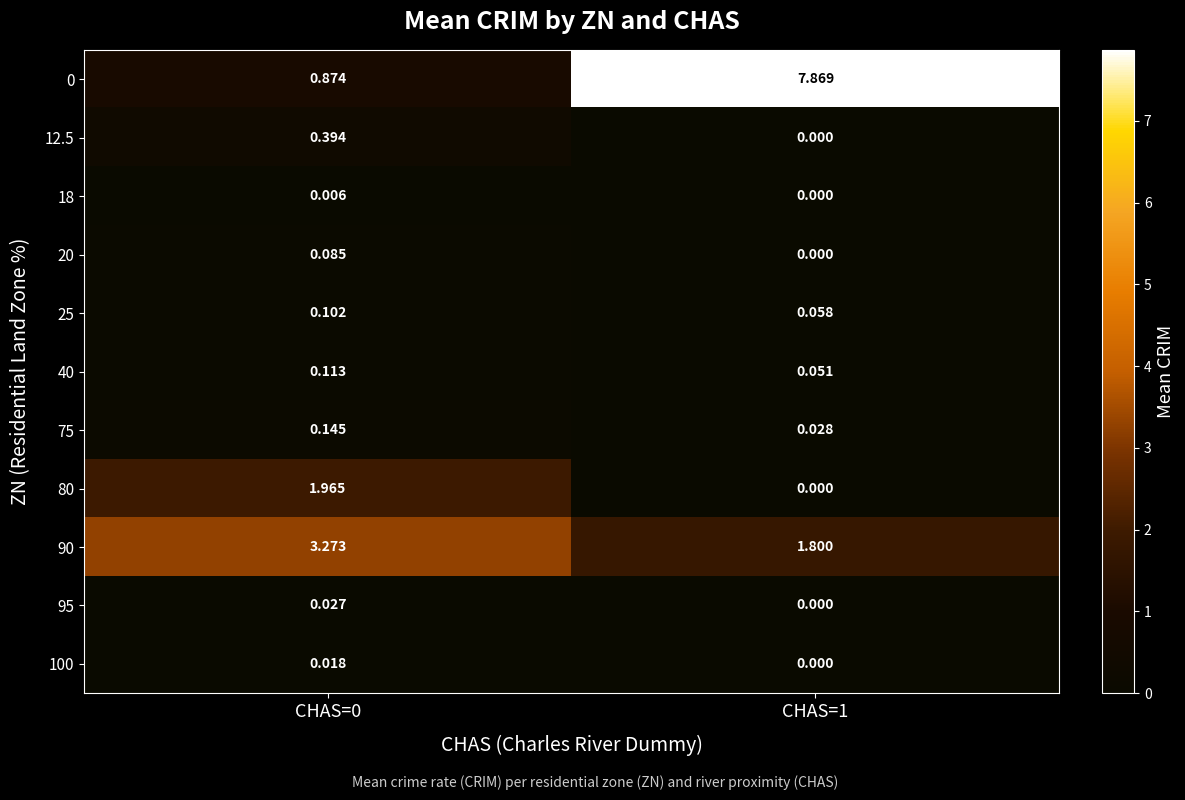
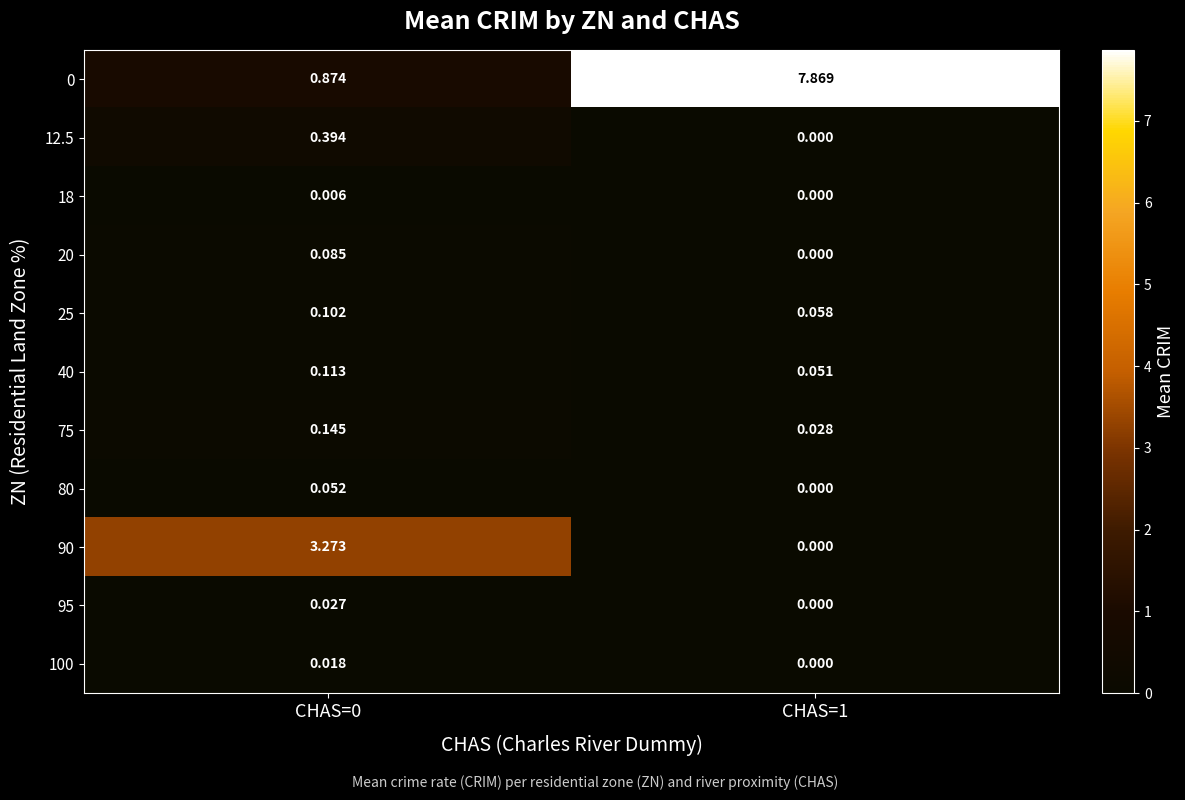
80, CHAS=0: 1.965 -> 0.052
90, CHAS=1: 1.800 -> 0.000
